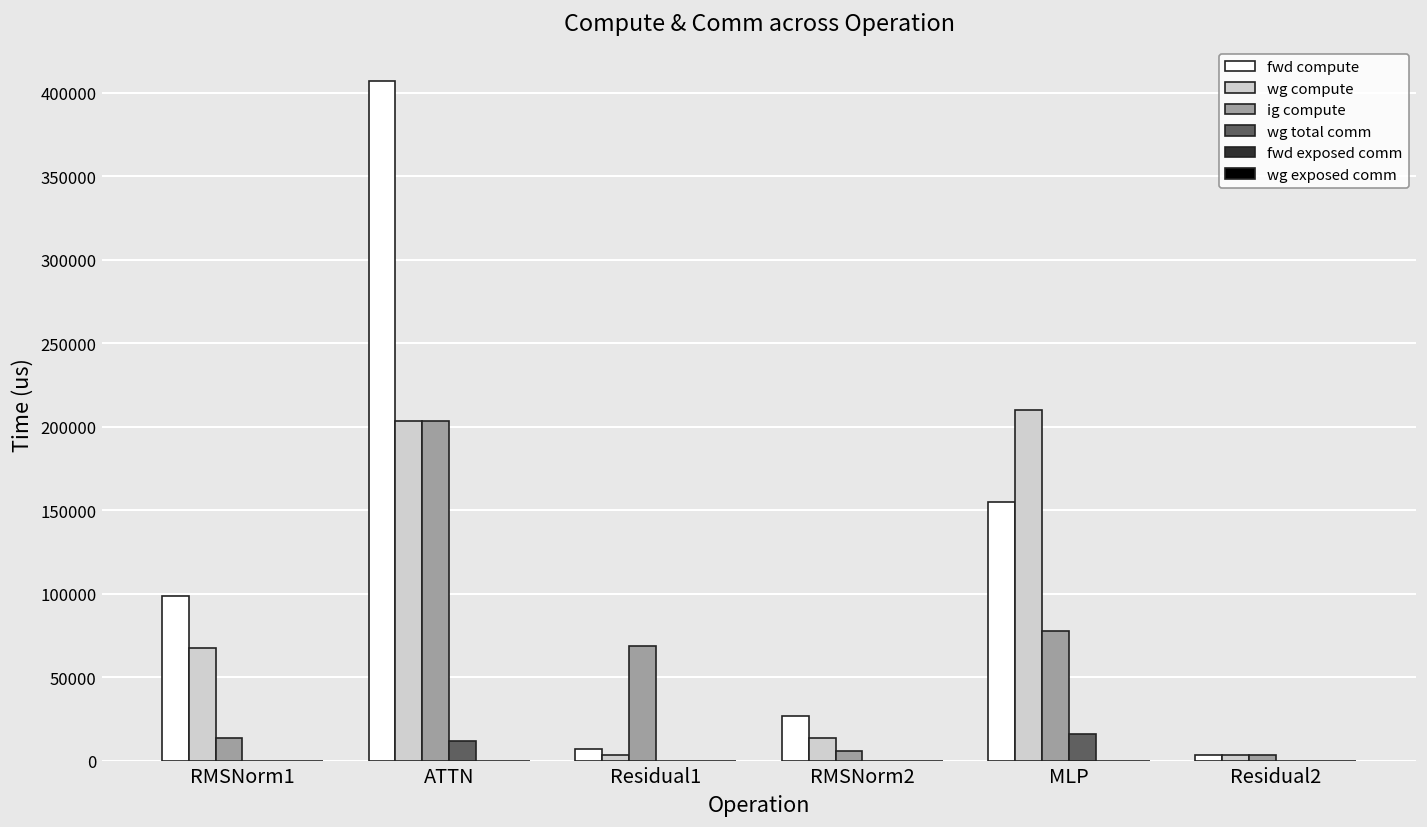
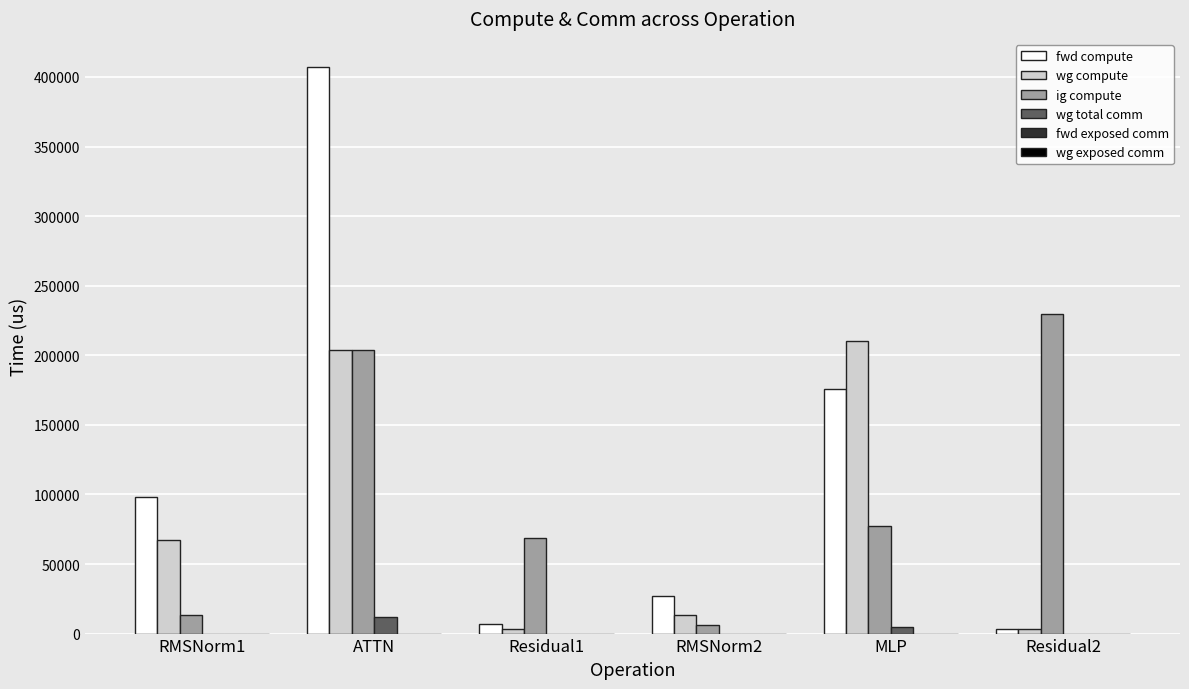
fwd compute, MLP: 155000 -> 175000
wg total comm, MLP: 16000 -> 5000
ig compute, Residual2: 3000 -> 230000
